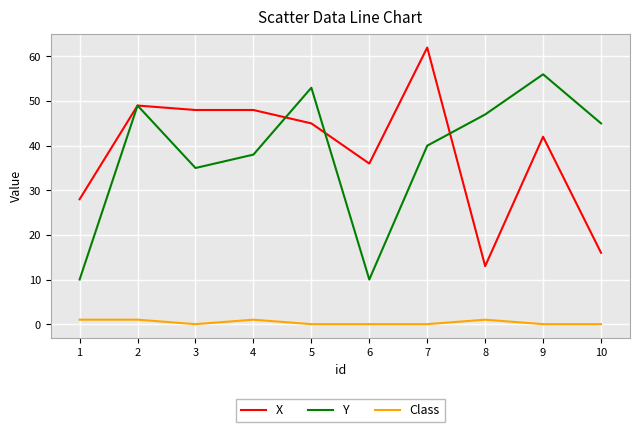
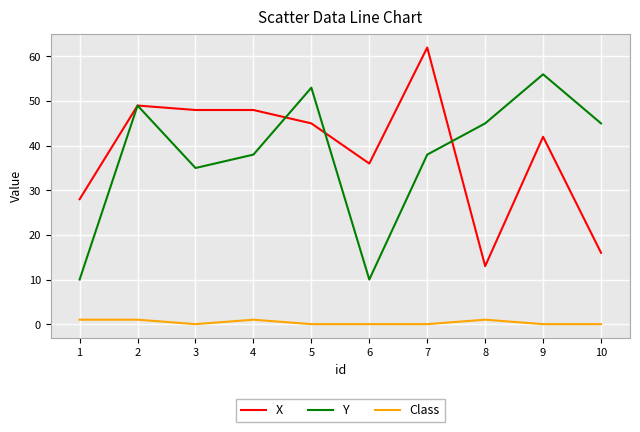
Y, 7: 40 -> 38
Y, 8: 47 -> 45
